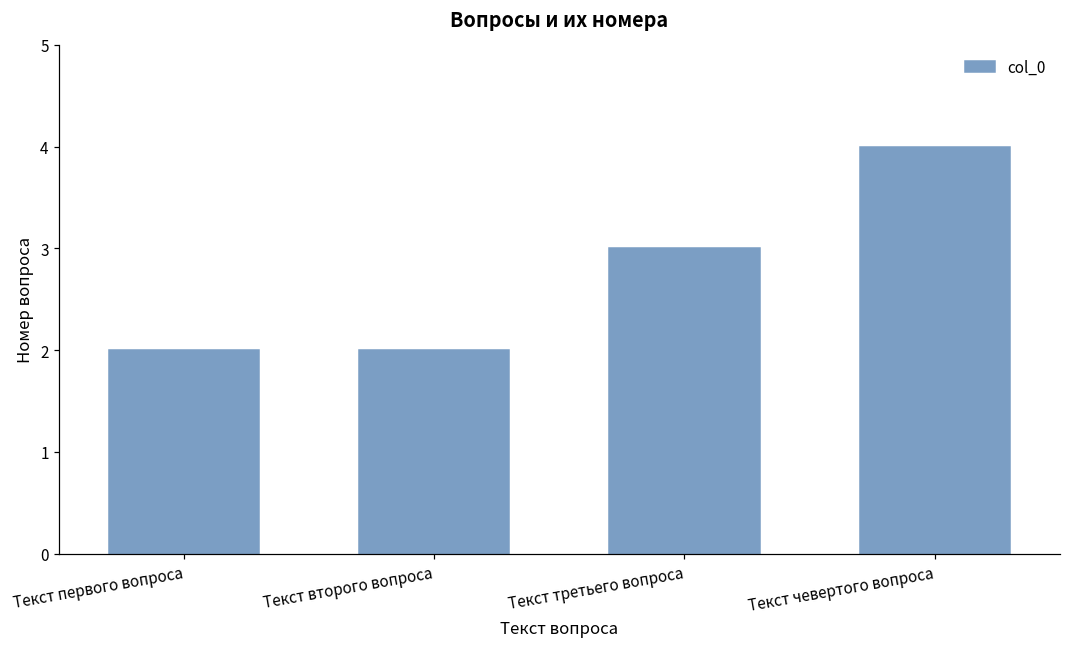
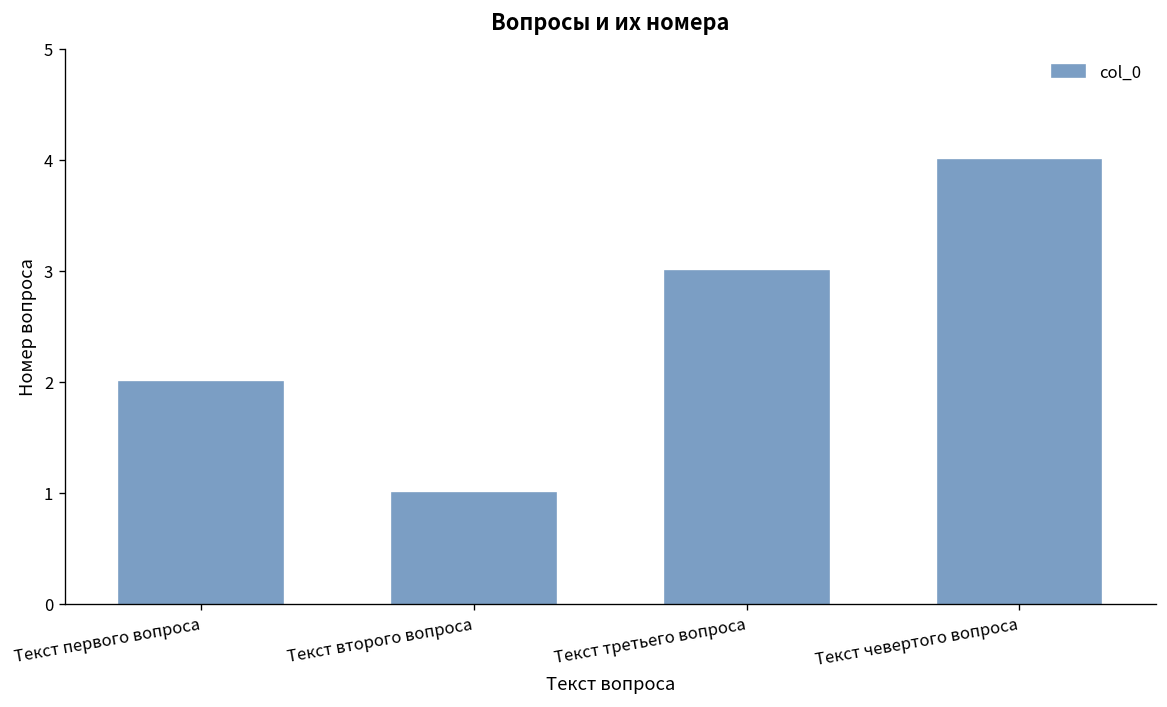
Текст второго вопроса: 2 -> 1
